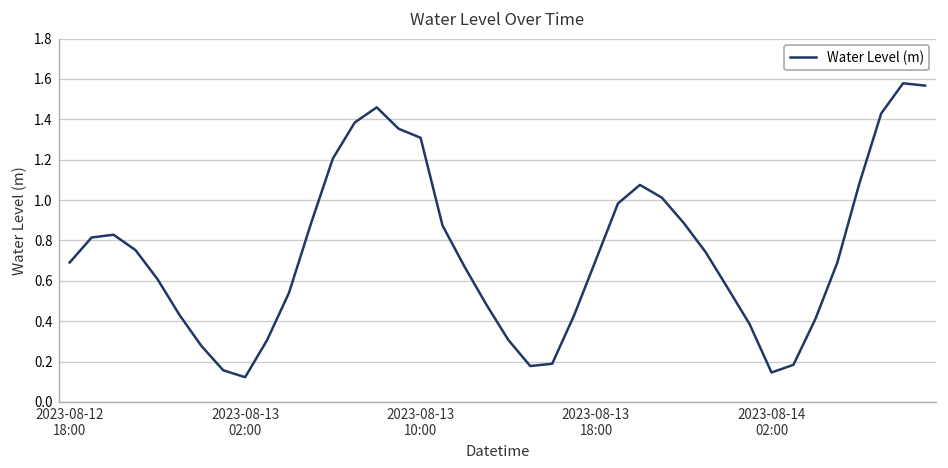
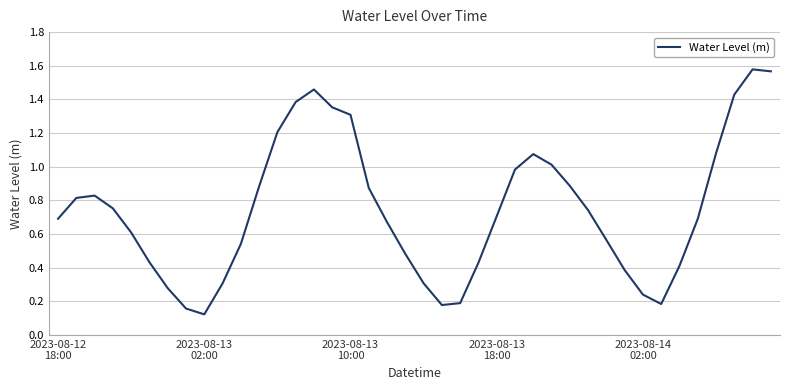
2023-08-14 02:00: 0.15 -> 0.24
